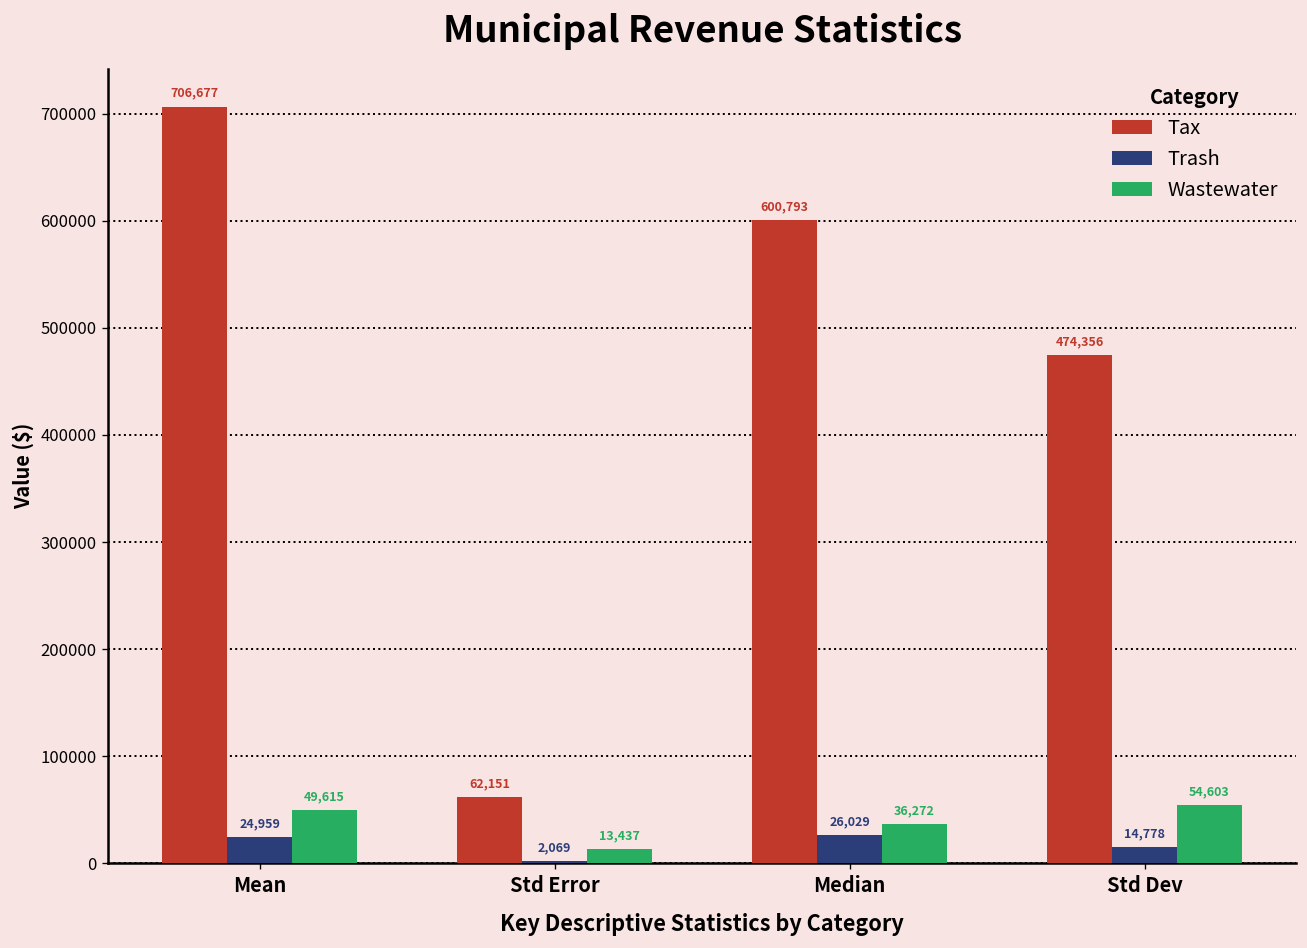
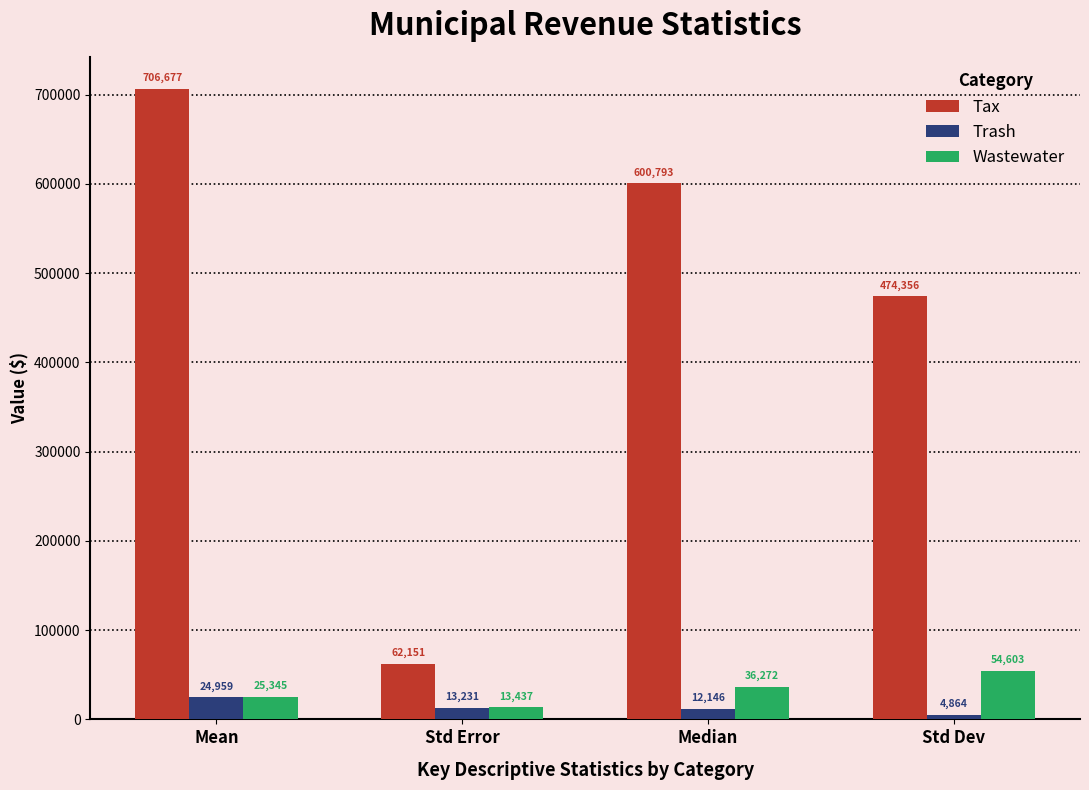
Wastewater, Mean: 49,615 -> 25,345
Trash, Std Error: 2,069 -> 13,231
Trash, Median: 26,029 -> 12,146
Trash, Std Dev: 14,778 -> 4,864
